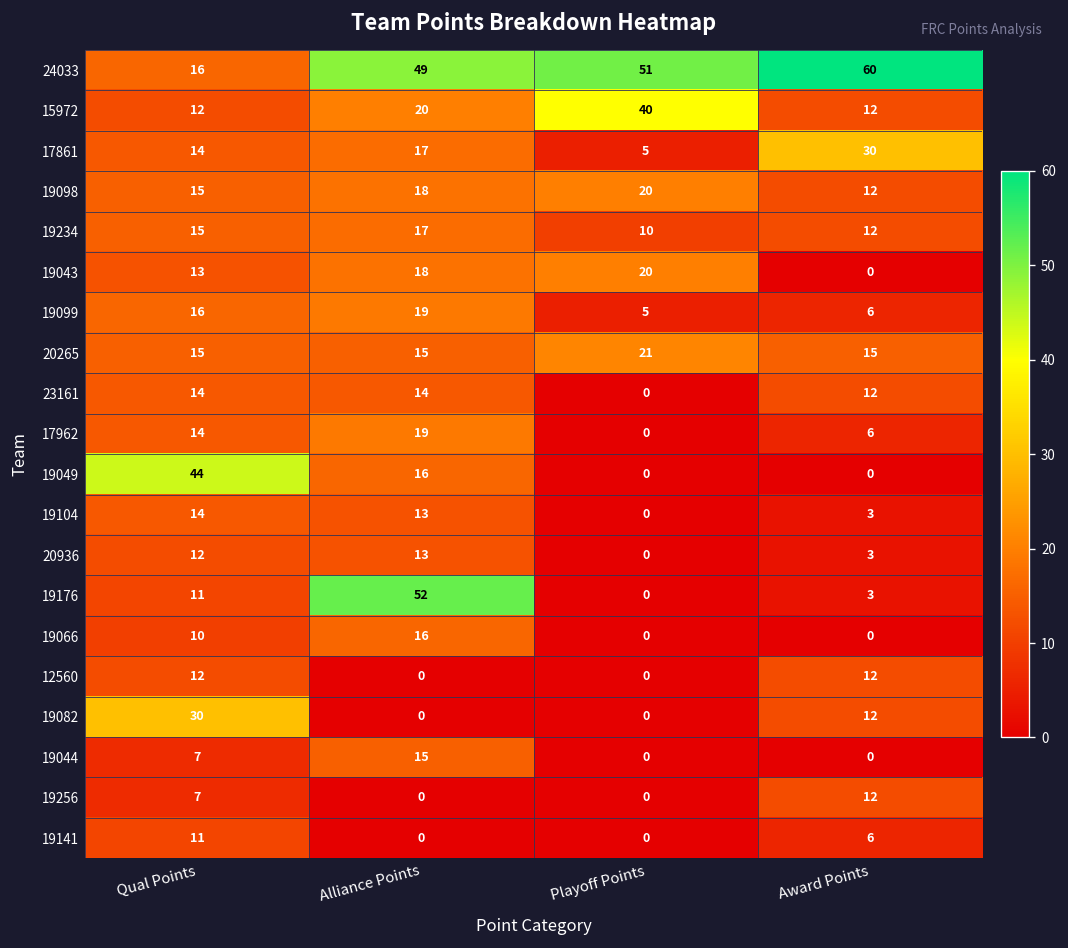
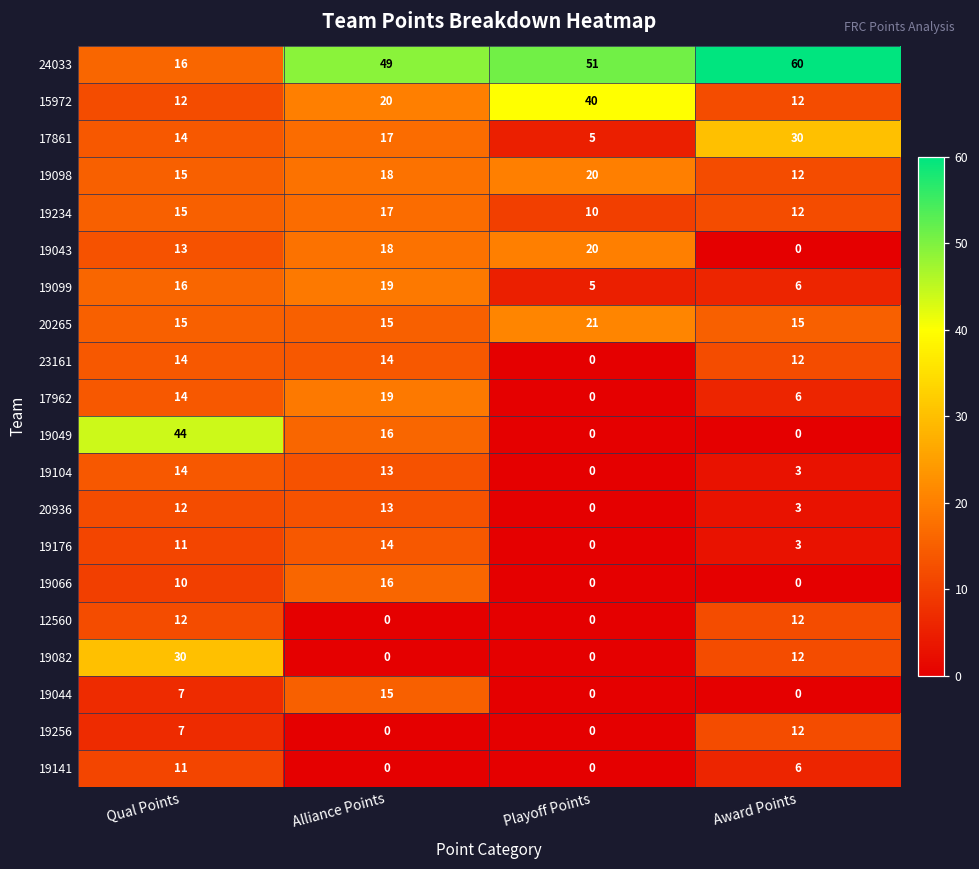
19176, Alliance Points: 52 -> 14
